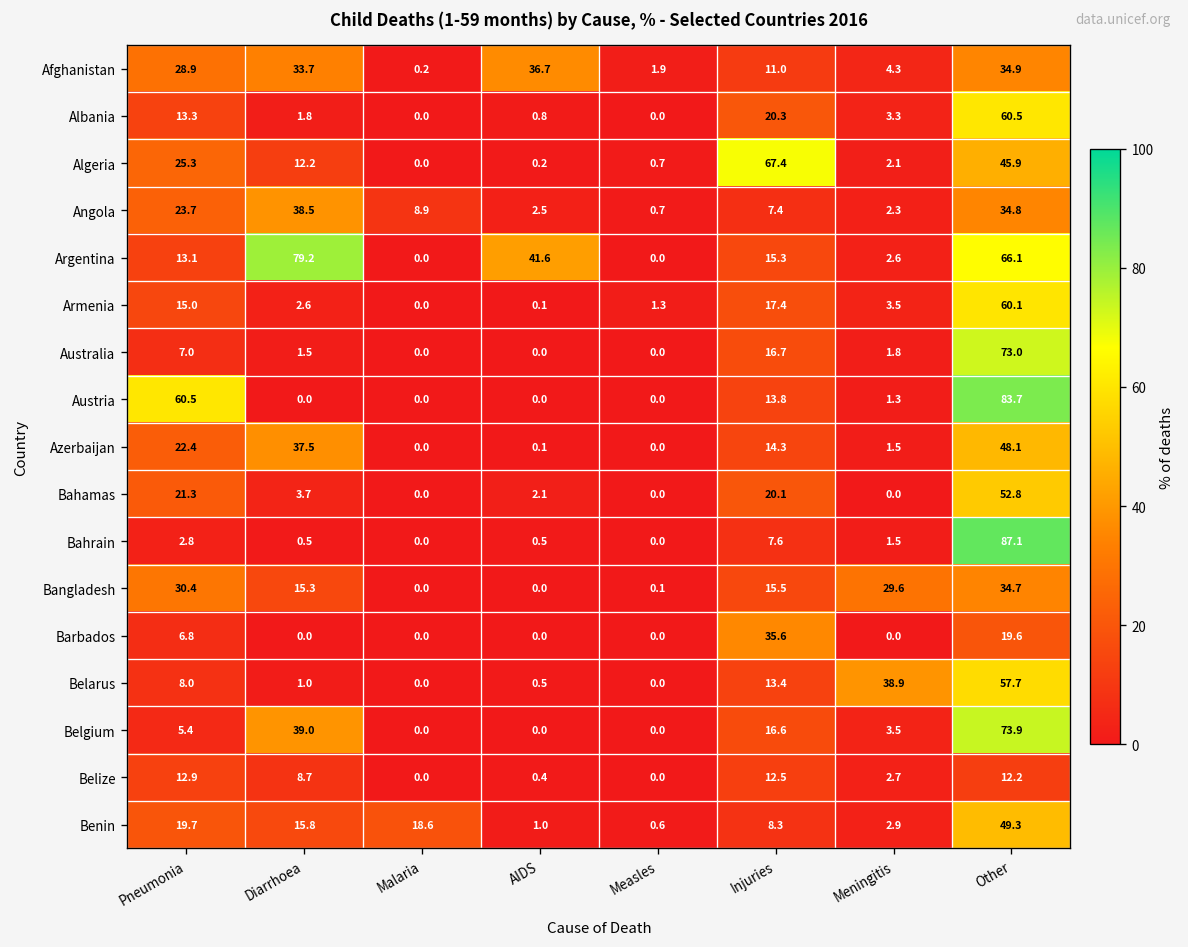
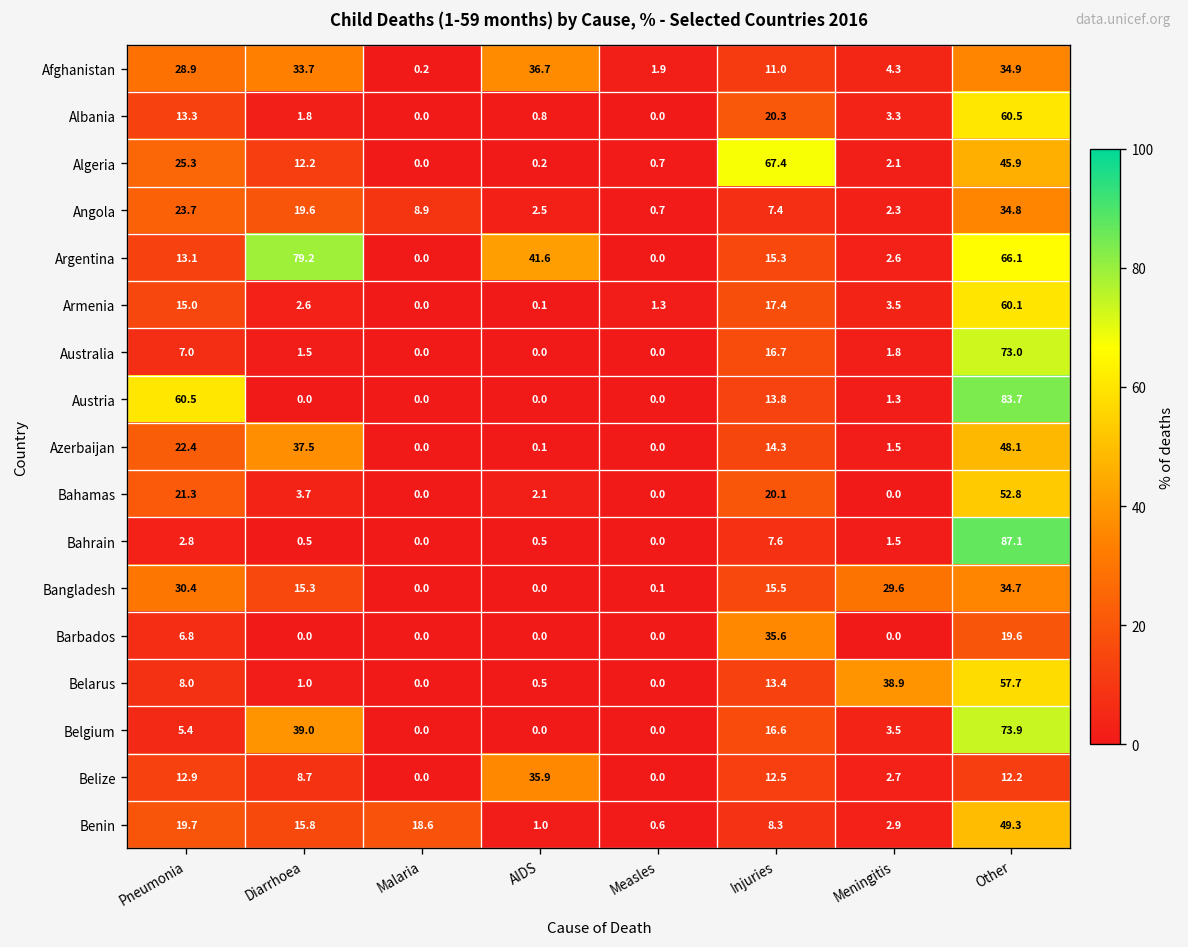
Angola, Diarrhoea: 38.5 -> 19.6
Belize, AIDS: 0.4 -> 35.9
